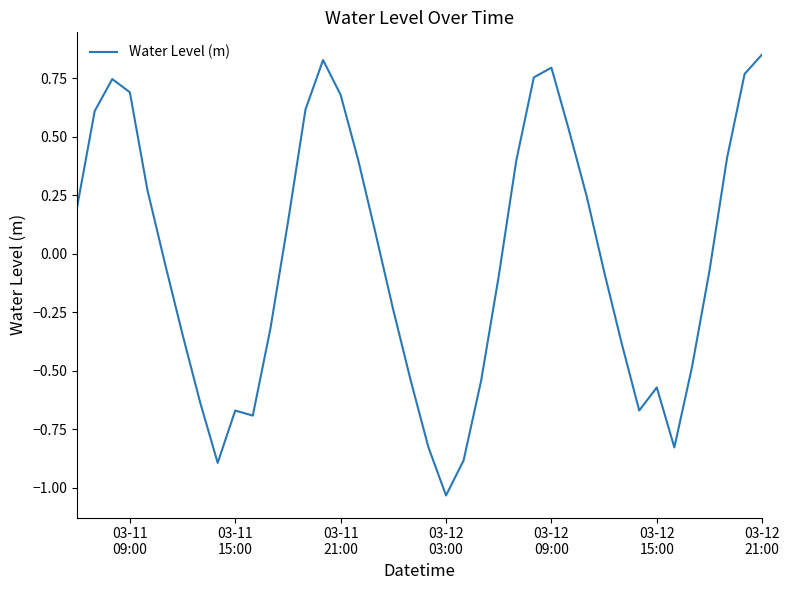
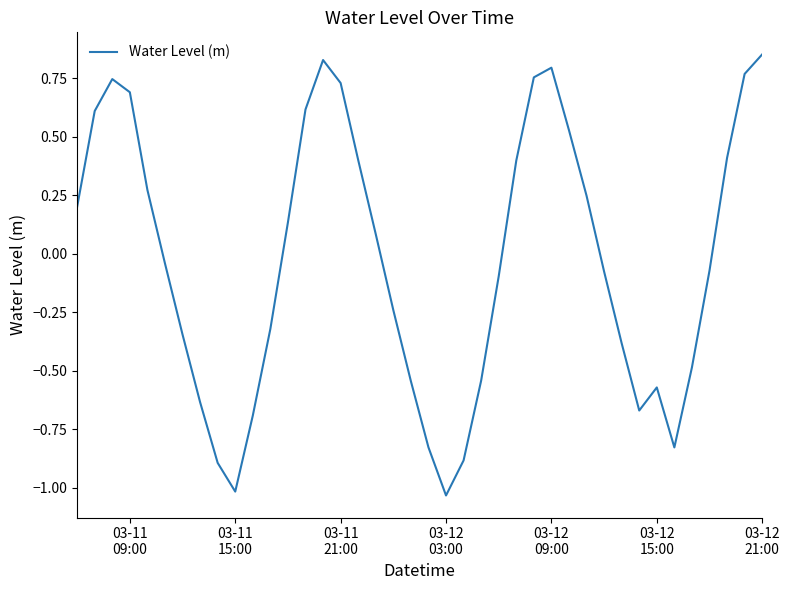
03-11 15:00: -0.67 -> -1.02
03-11 21:00: 0.68 -> 0.73
